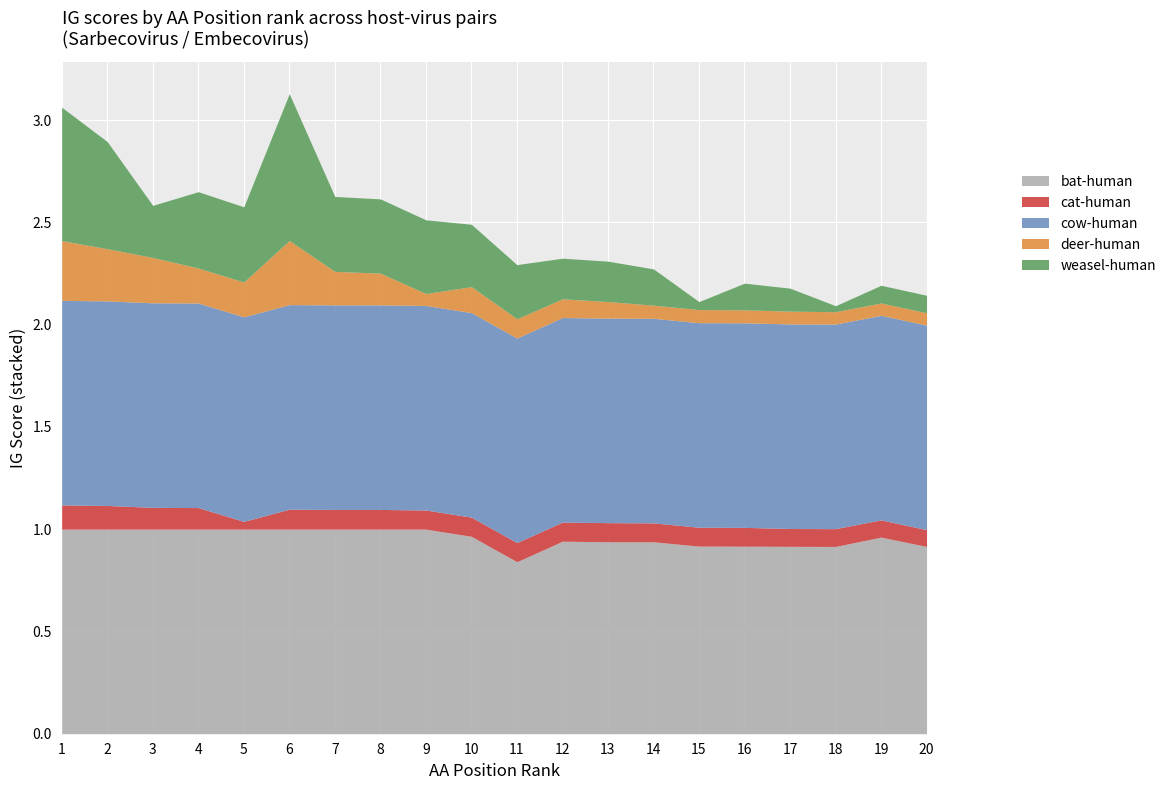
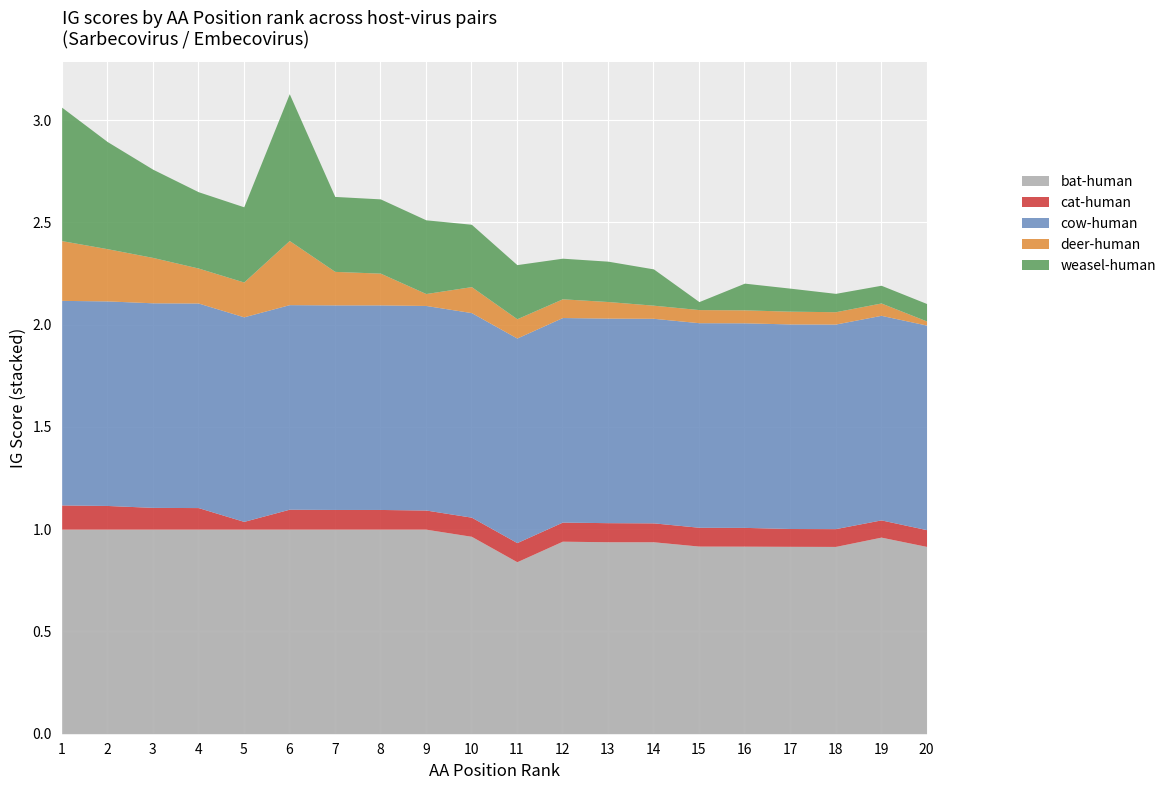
weasel-human, 3: 0.25 -> 0.43
weasel-human, 18: 0.03 -> 0.09
deer-human, 20: 0.06 -> 0.02
